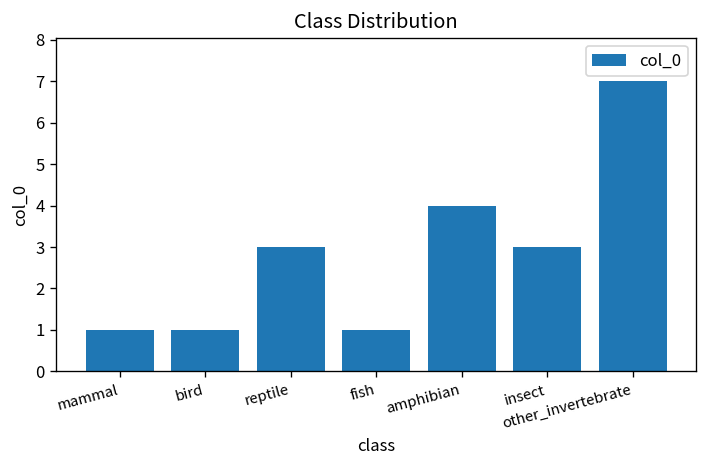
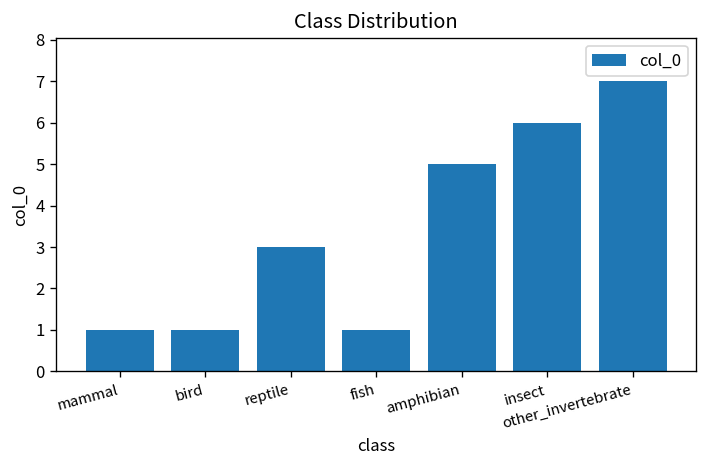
amphibian: 4 -> 5
insect: 3 -> 6
